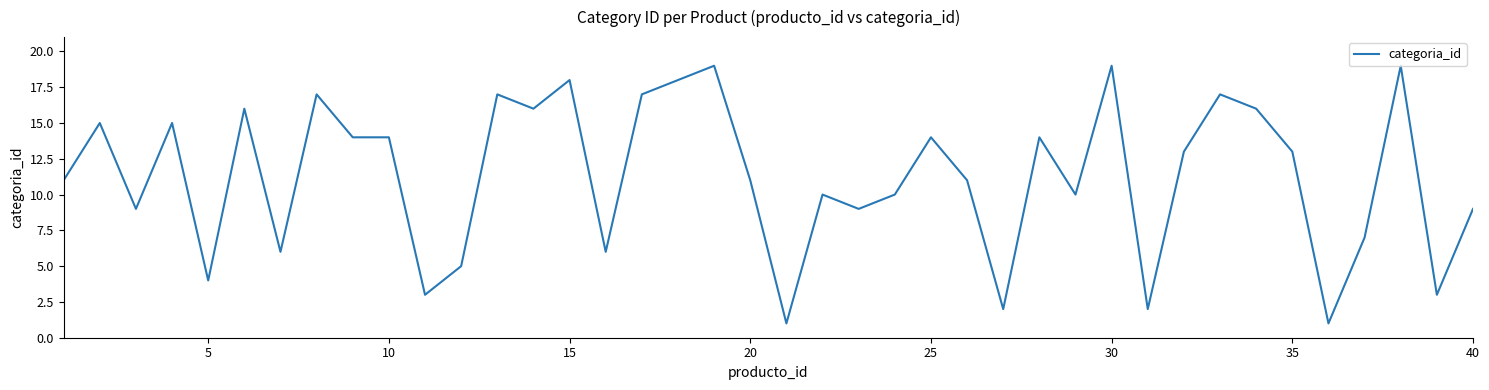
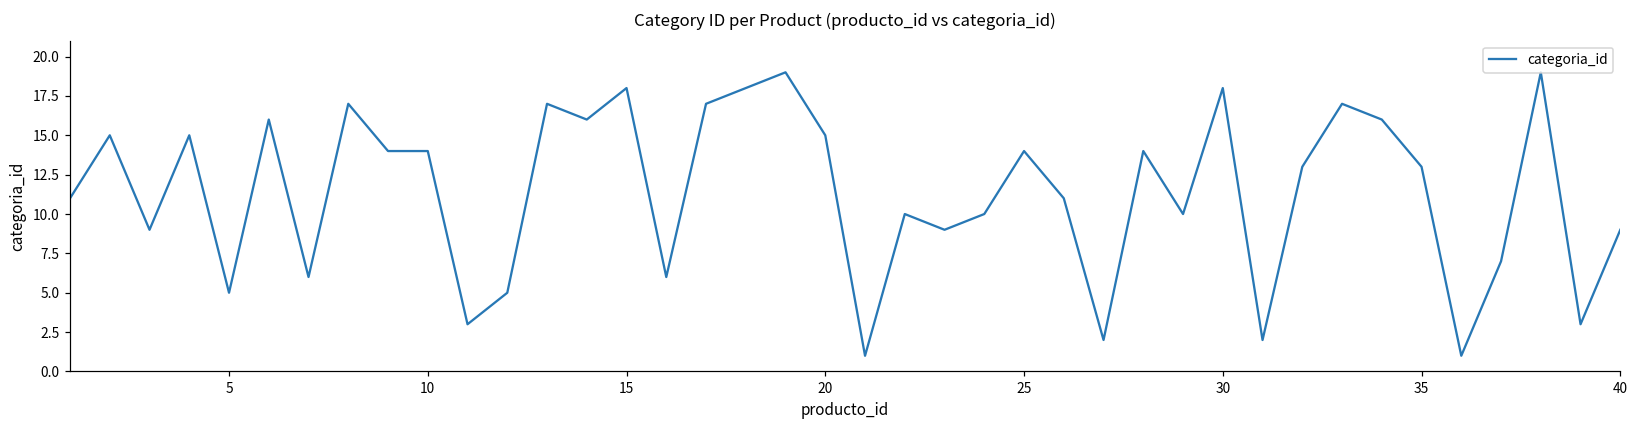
5: 4 -> 5
20: 11 -> 15
30: 19 -> 18
